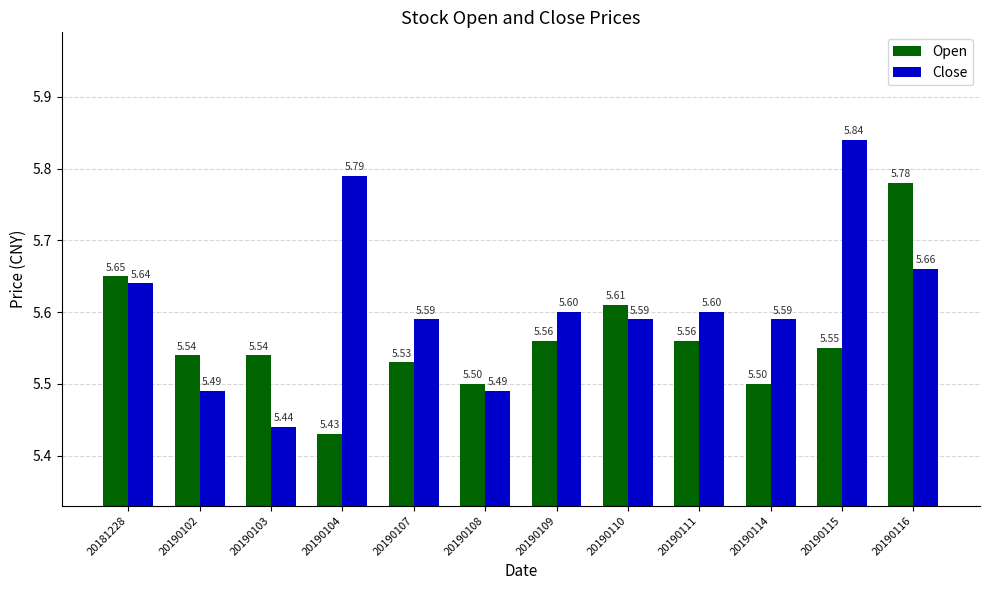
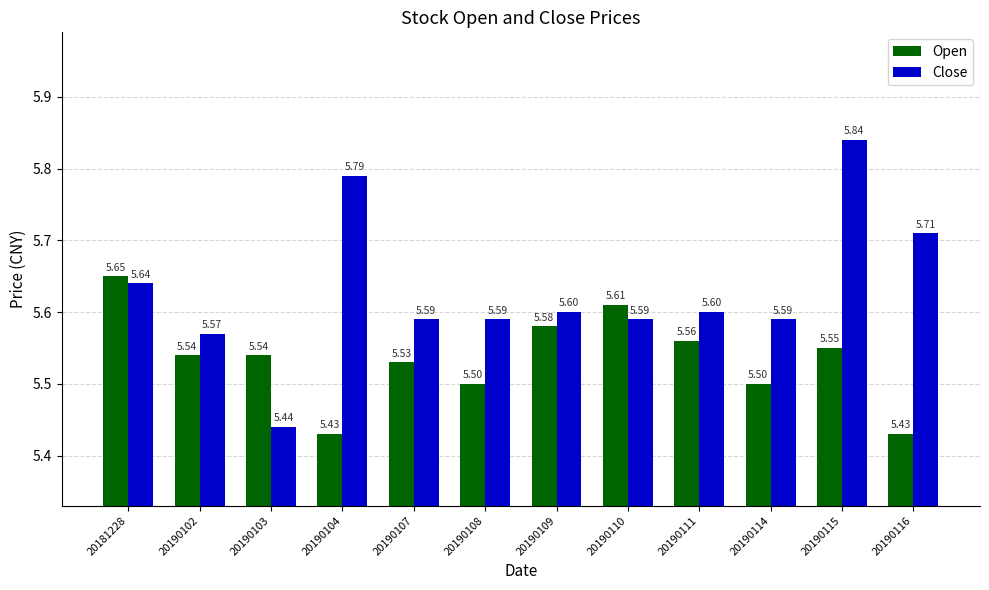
Close, 20190102: 5.49 -> 5.57
Close, 20190108: 5.49 -> 5.59
Open, 20190109: 5.56 -> 5.58
Open, 20190116: 5.78 -> 5.43
Close, 20190116: 5.66 -> 5.71
